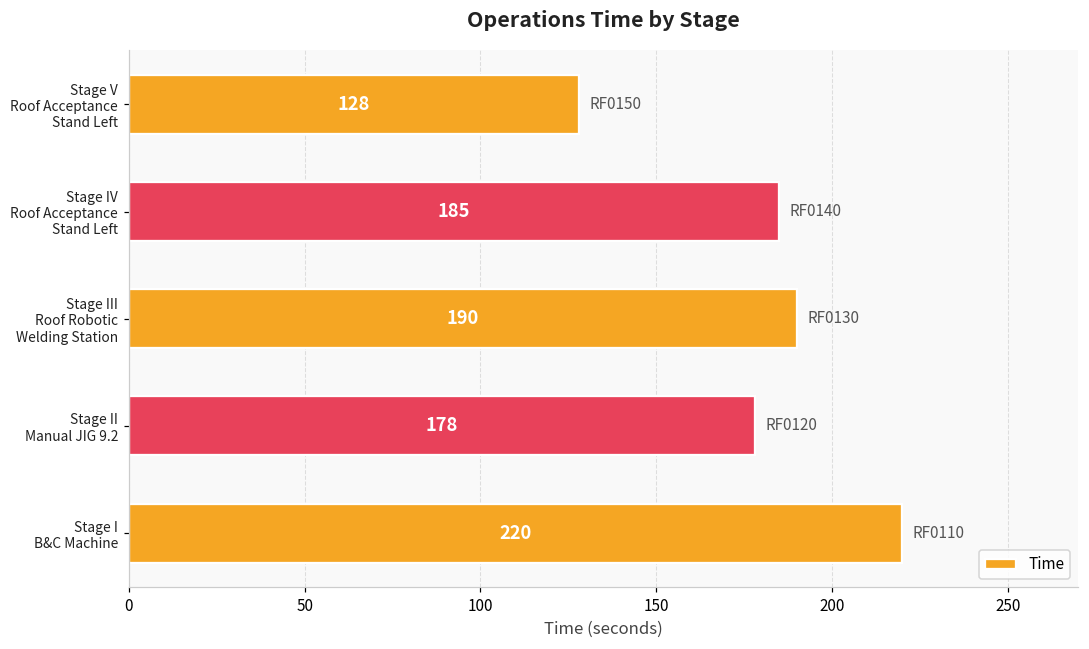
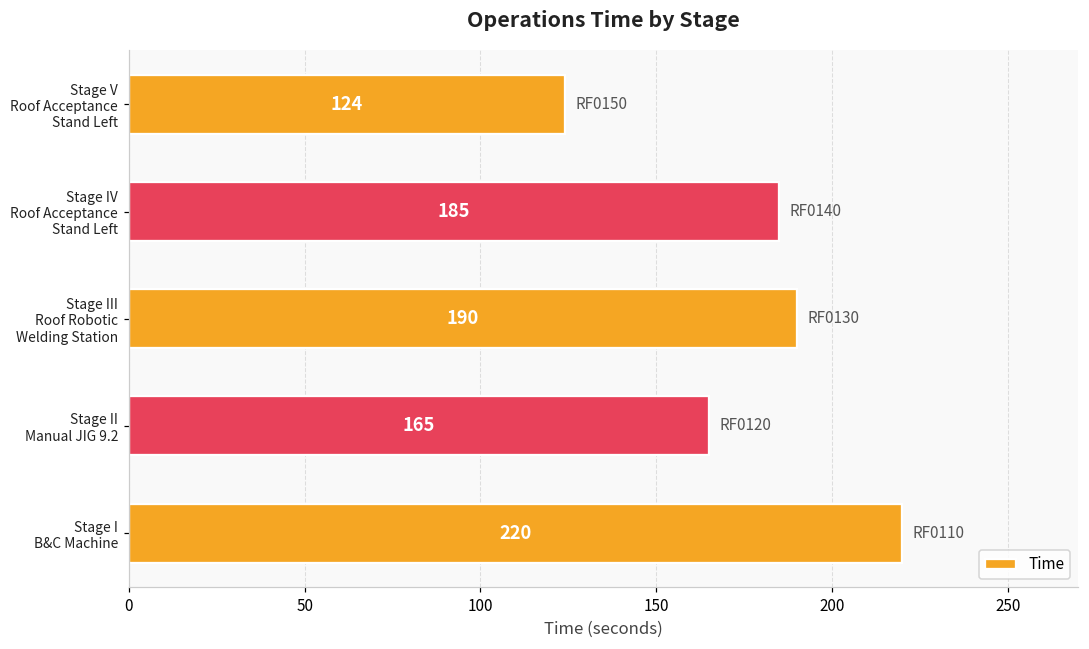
Stage V Roof Acceptance Stand Left: 128 -> 124
Stage II Manual JIG 9.2: 178 -> 165
